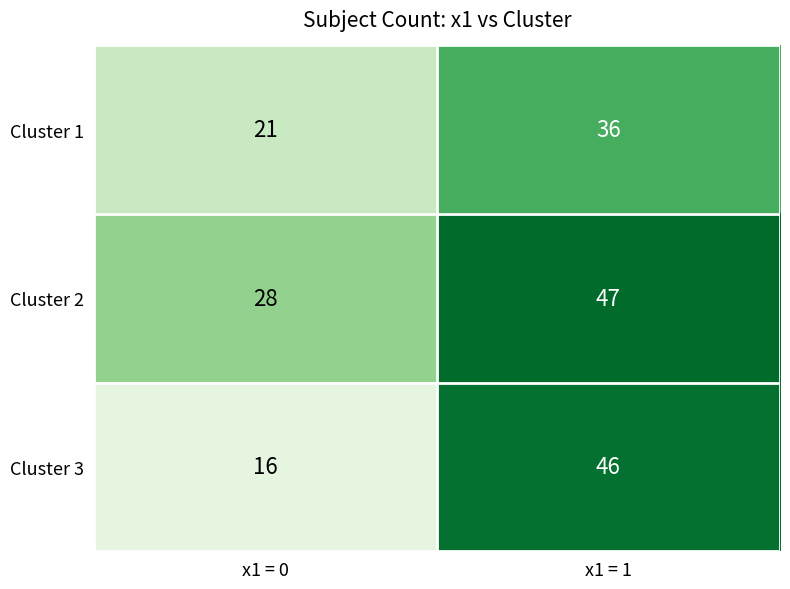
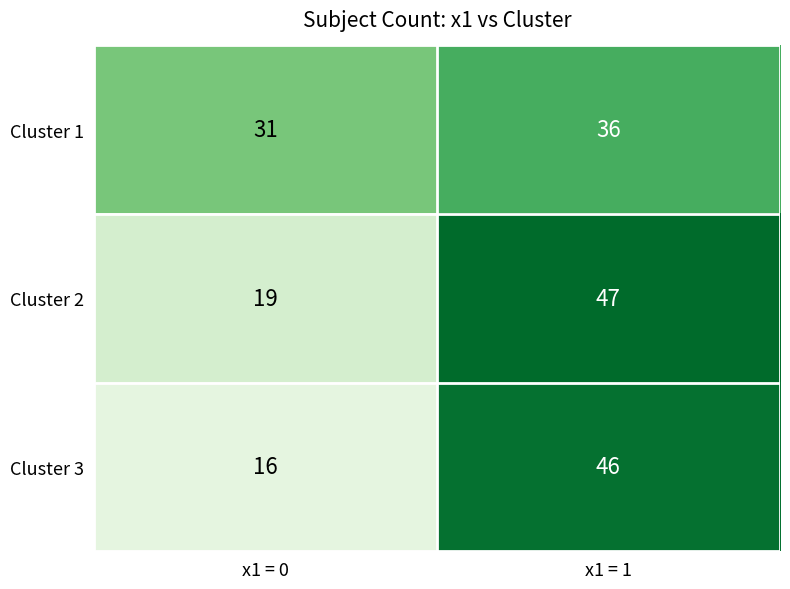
Cluster 1, x1 = 0: 21 -> 31
Cluster 2, x1 = 0: 28 -> 19
